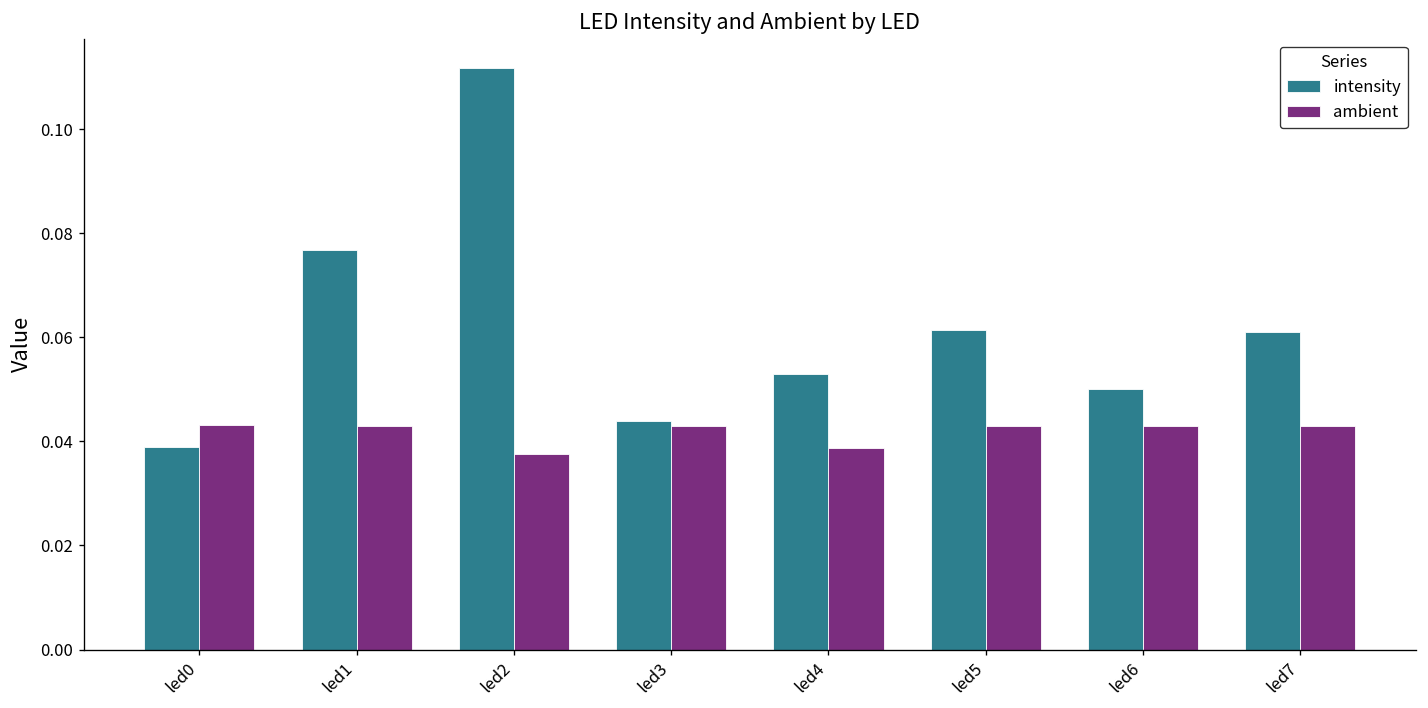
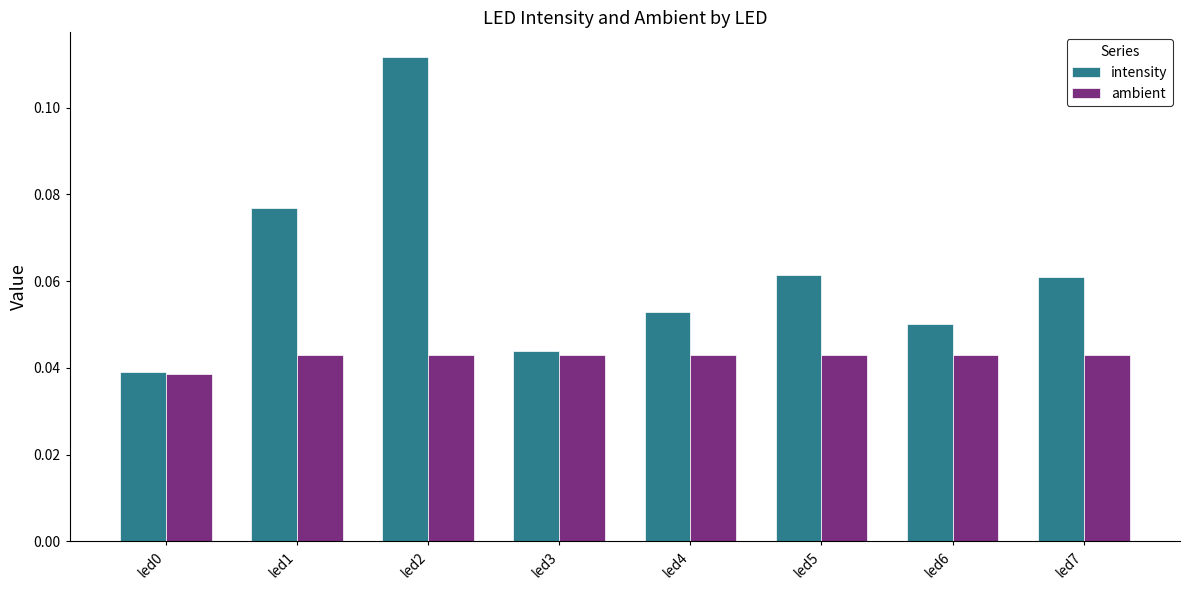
ambient, led0: 0.043 -> 0.039
ambient, led2: 0.038 -> 0.043
ambient, led4: 0.039 -> 0.043
